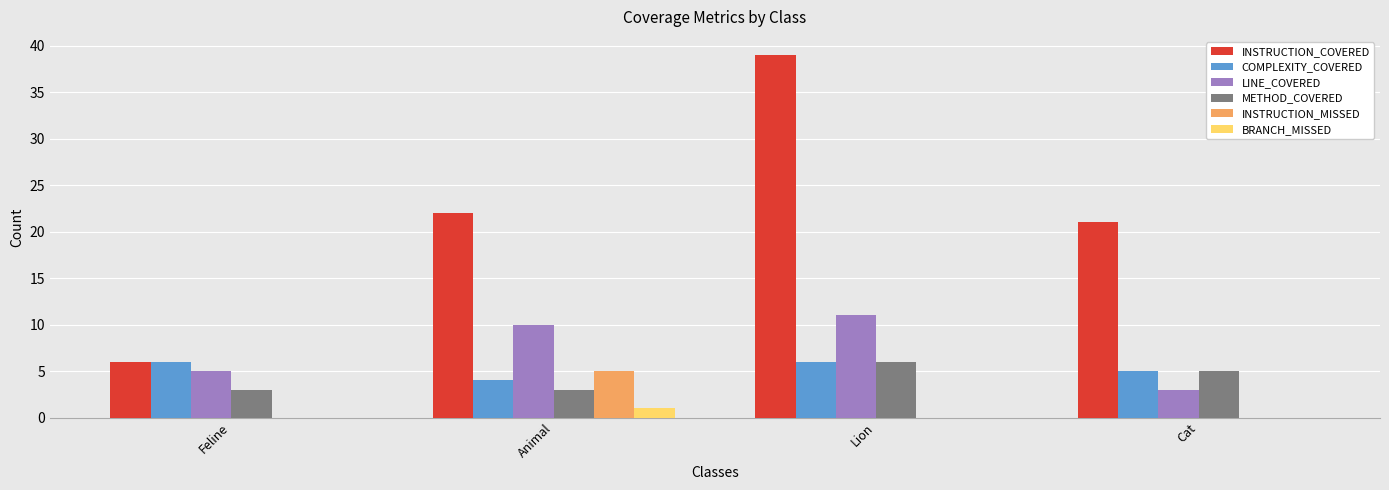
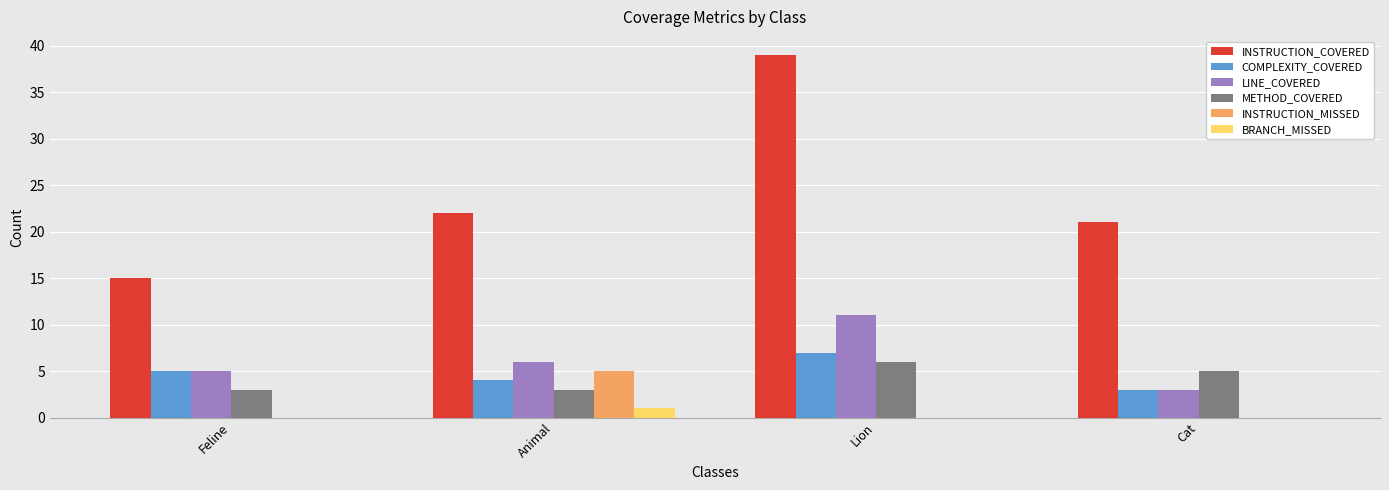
INSTRUCTION_COVERED, Feline: 6 -> 15
COMPLEXITY_COVERED, Feline: 6 -> 5
LINE_COVERED, Animal: 10 -> 6
COMPLEXITY_COVERED, Lion: 6 -> 7
COMPLEXITY_COVERED, Cat: 5 -> 3
